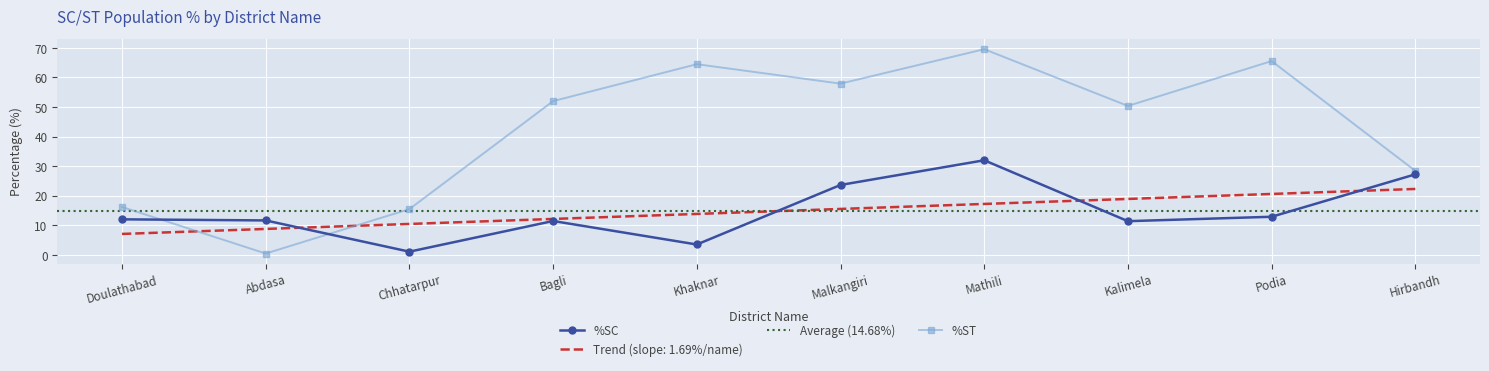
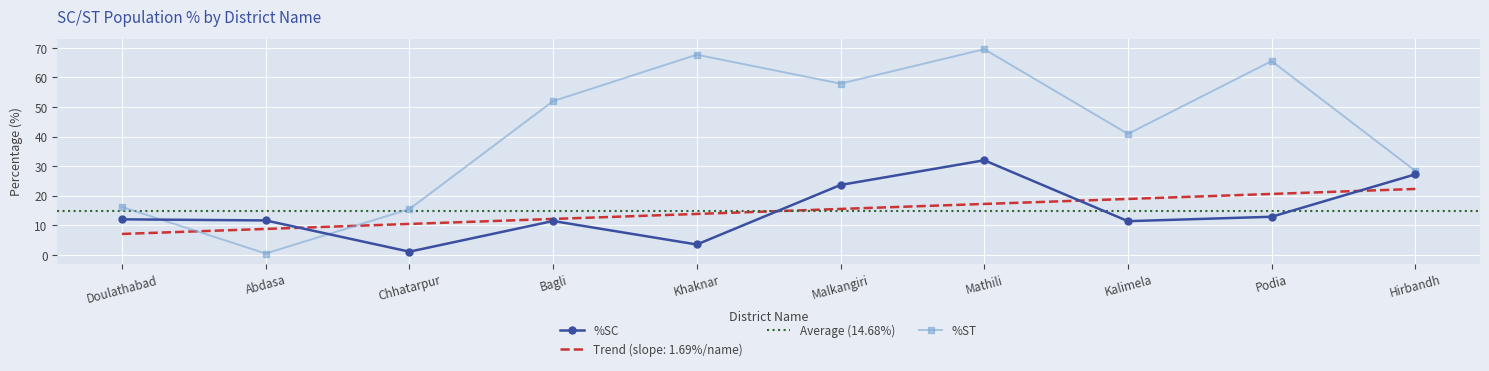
%ST, Khaknar: 64 -> 68
%ST, Kalimela: 50 -> 41
